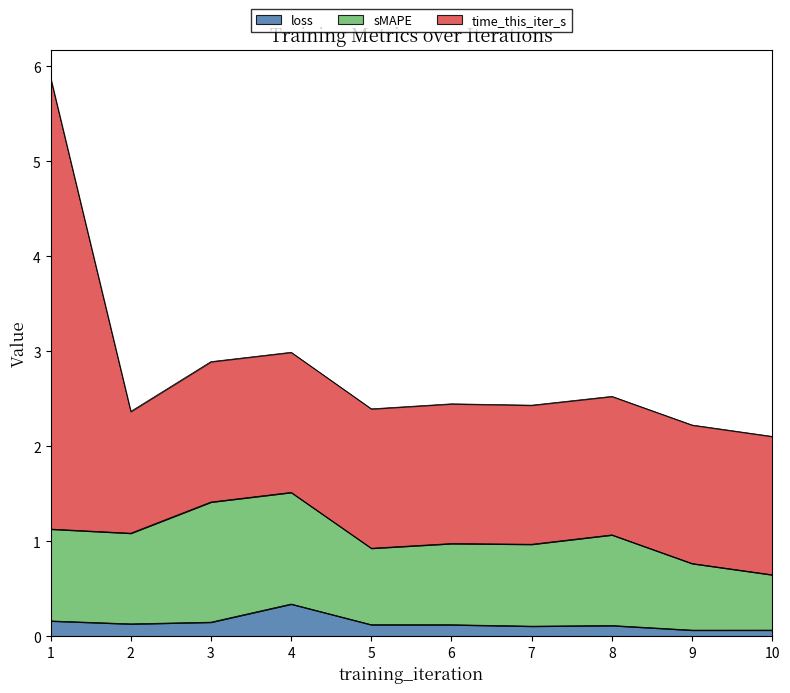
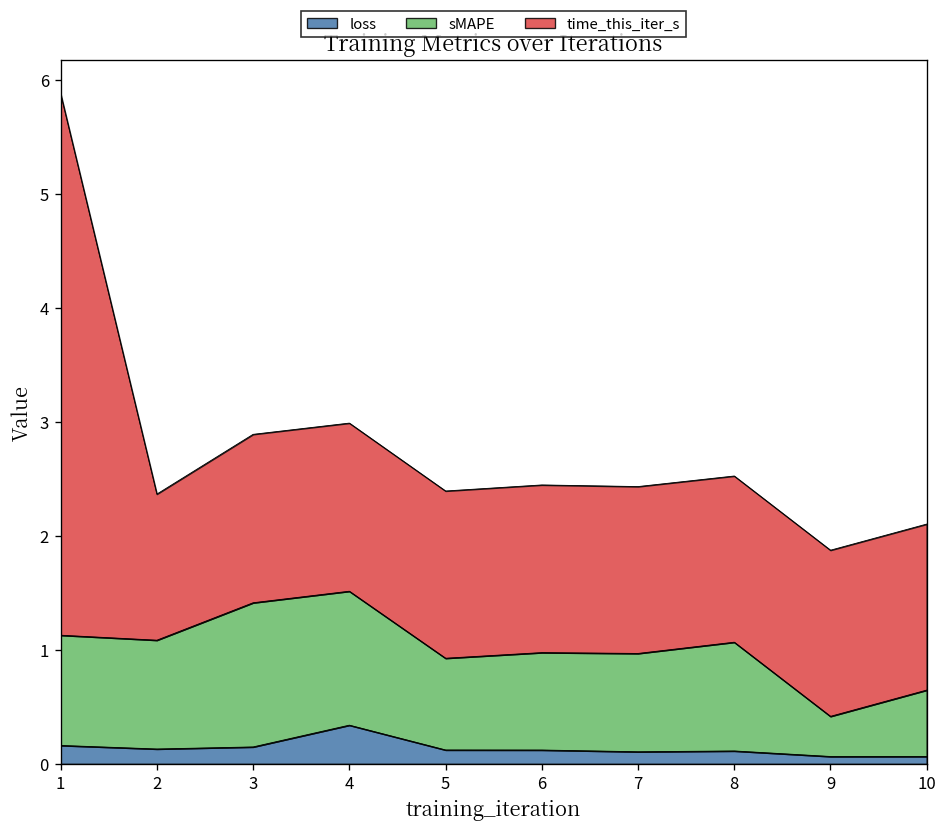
sMAPE, 9: 0.7 -> 0.4
